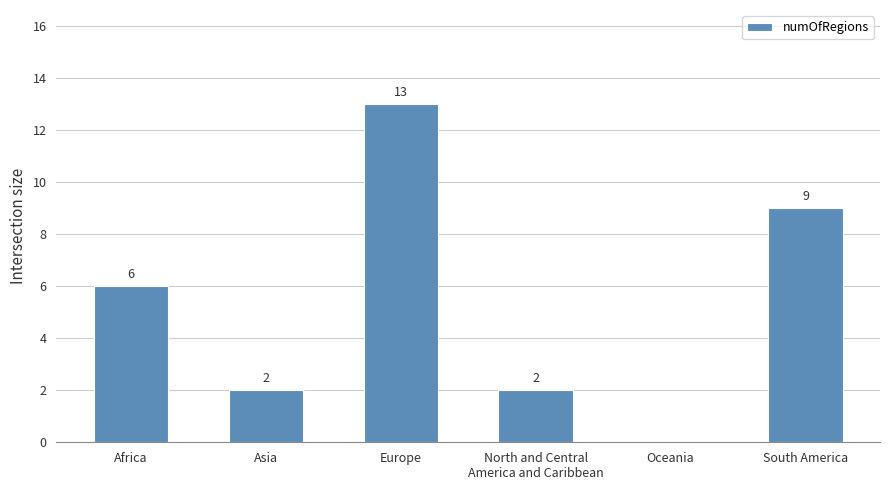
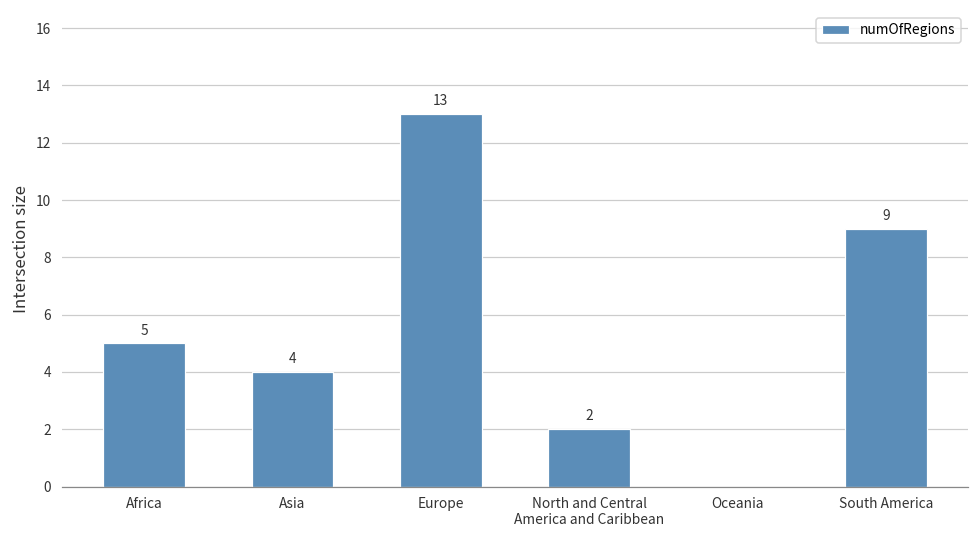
Africa: 6 -> 5
Asia: 2 -> 4
